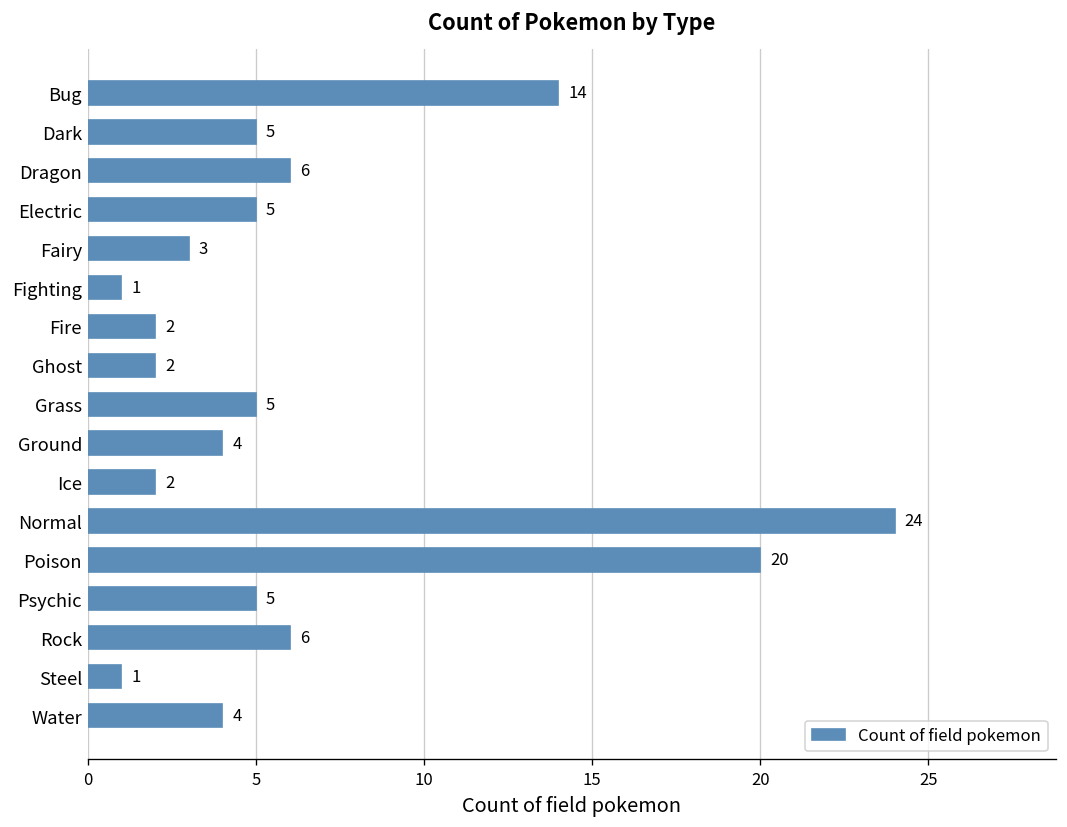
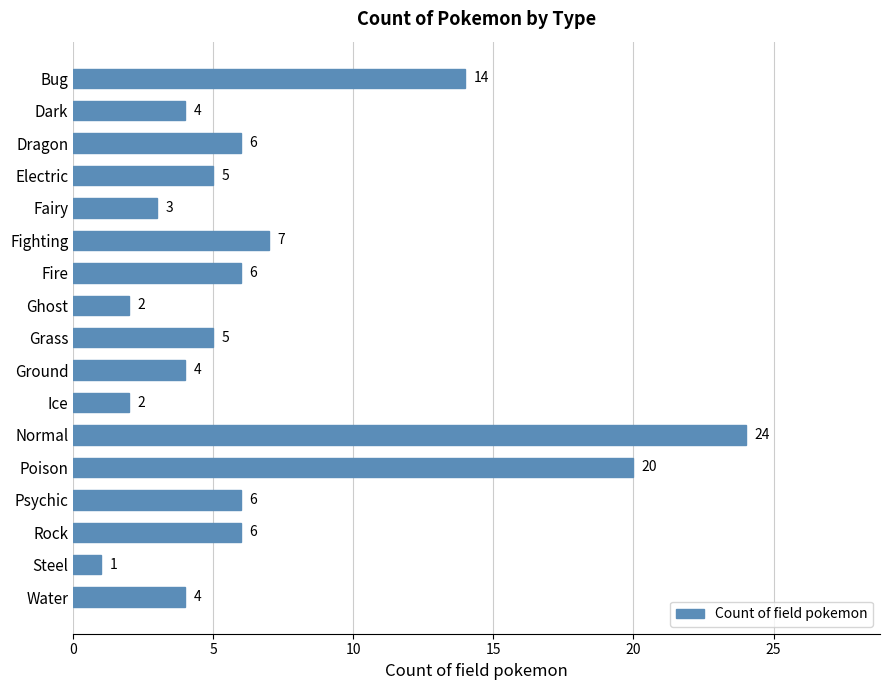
Dark: 5 -> 4
Fighting: 1 -> 7
Fire: 2 -> 6
Psychic: 5 -> 6
